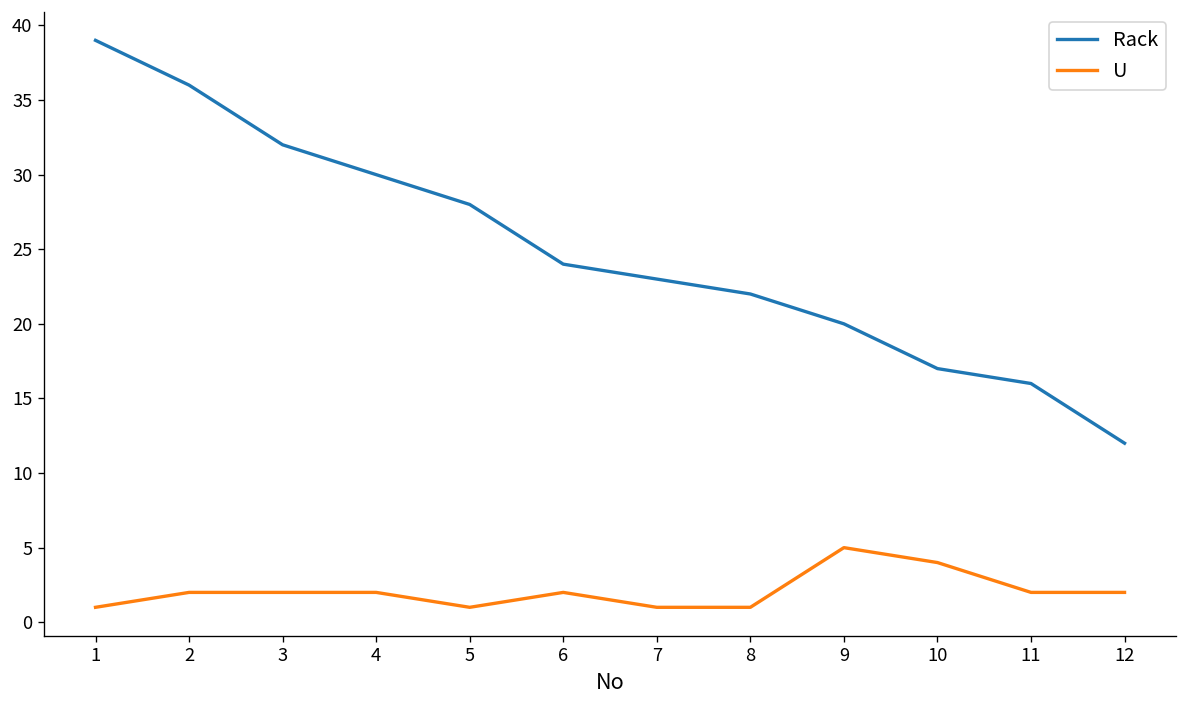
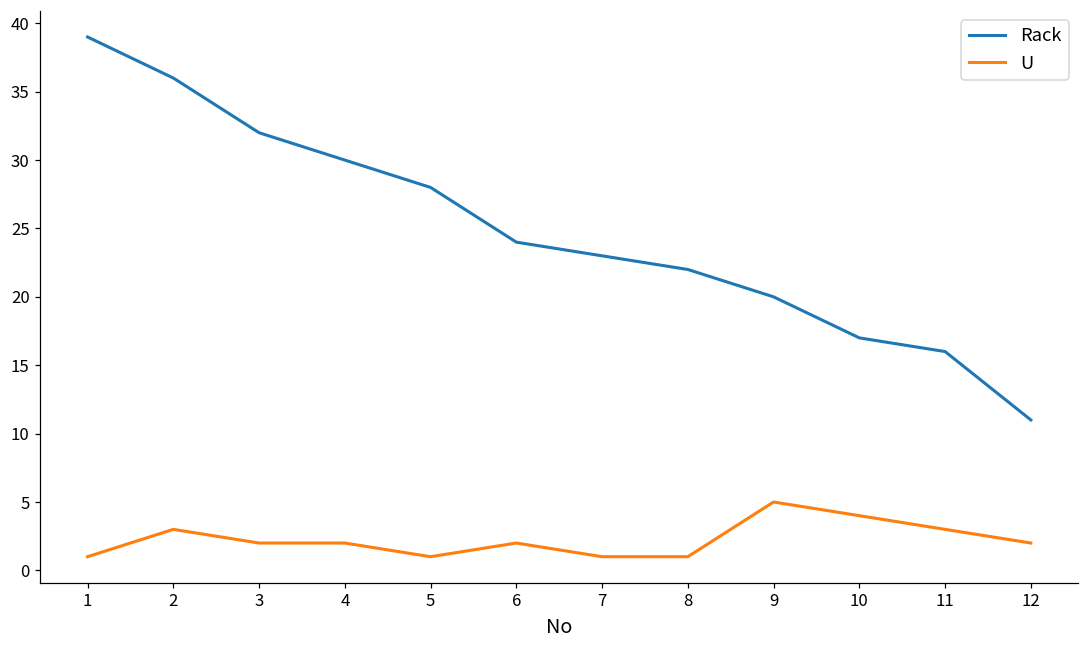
U, 2: 2 -> 3
U, 11: 2 -> 3
Rack, 12: 12 -> 11
